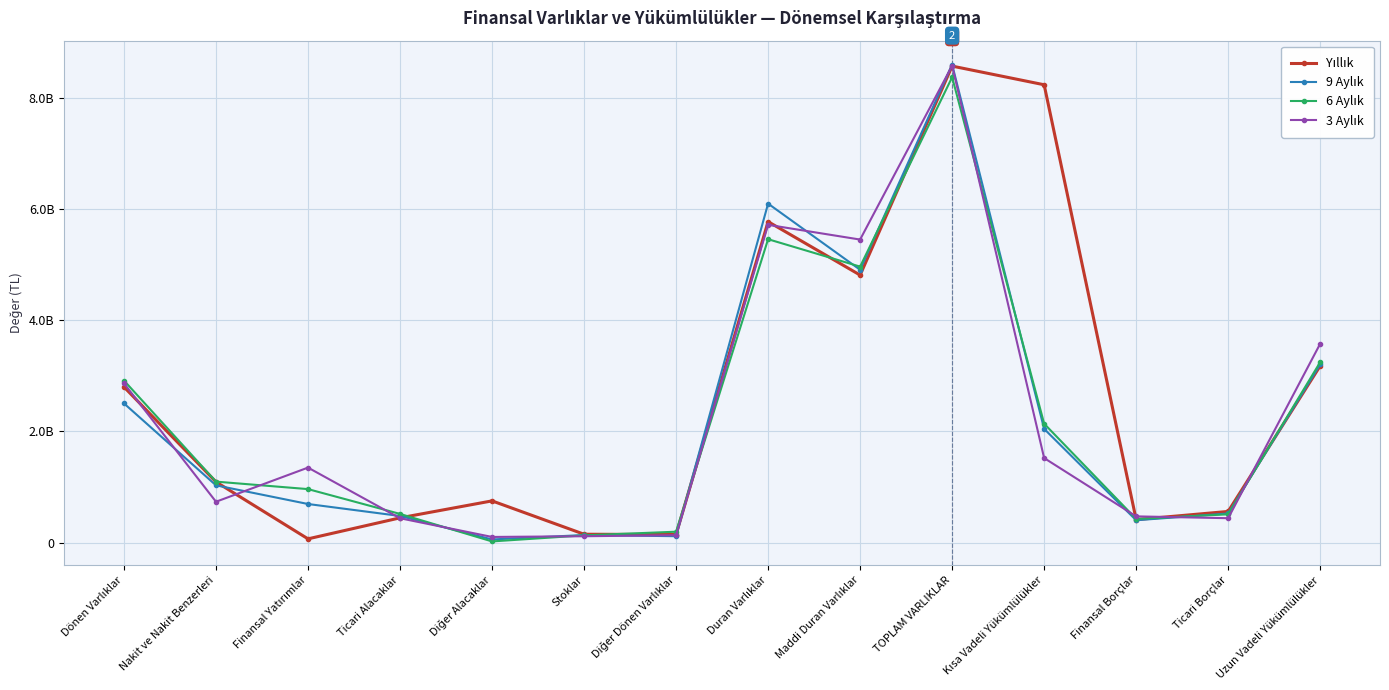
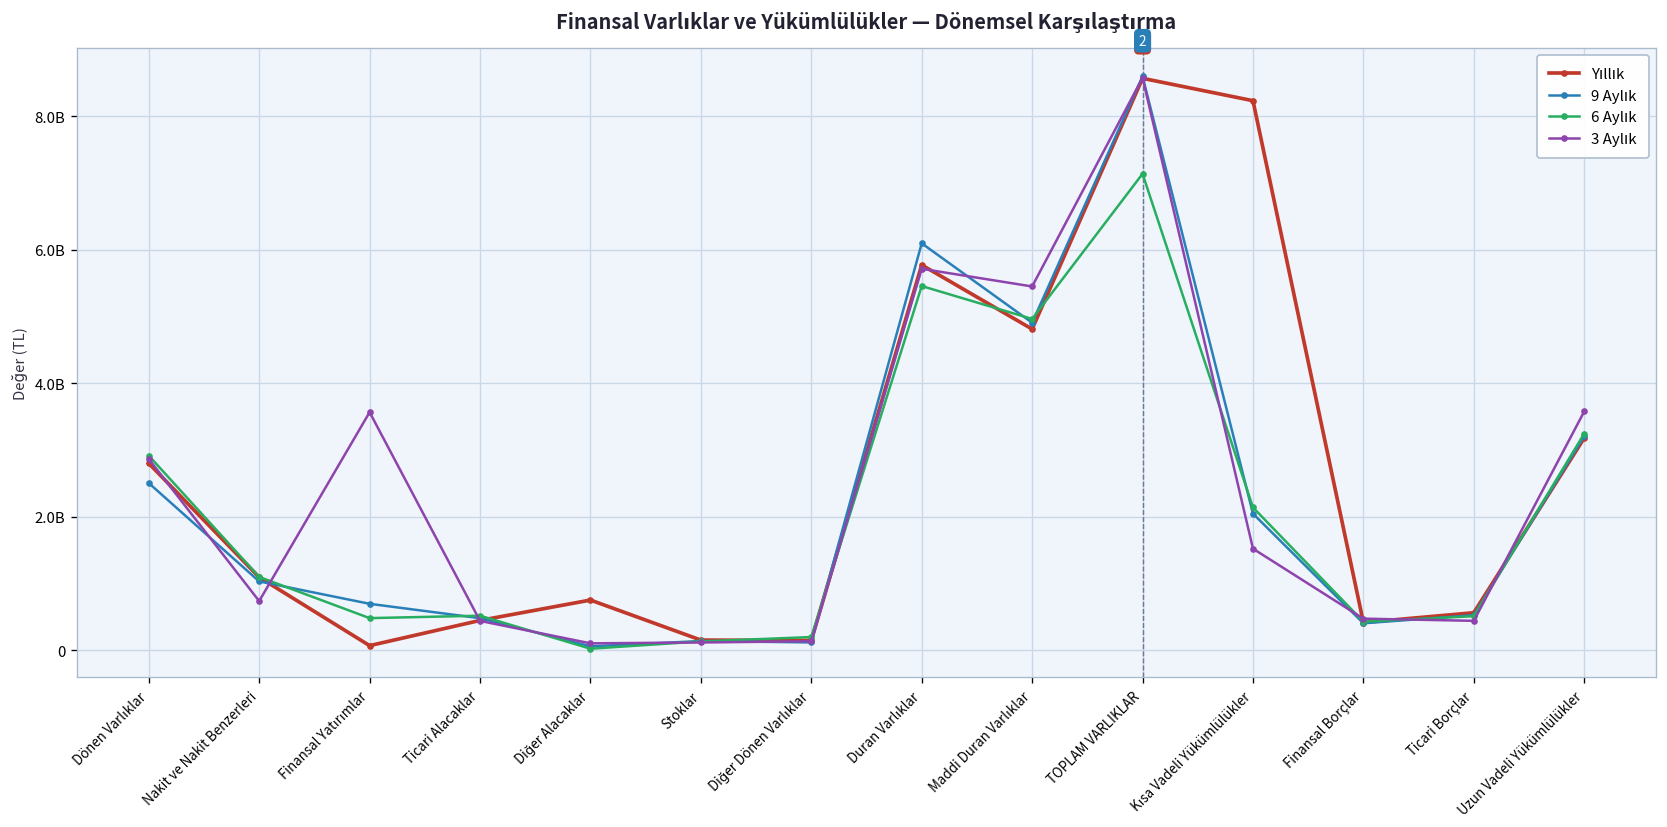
6 Aylık, Finansal Yatırımlar: 1000000000 -> 500000000
3 Aylık, Finansal Yatırımlar: 1300000000 -> 3600000000
6 Aylık, TOPLAM VARLIKLAR: 8400000000 -> 7100000000
